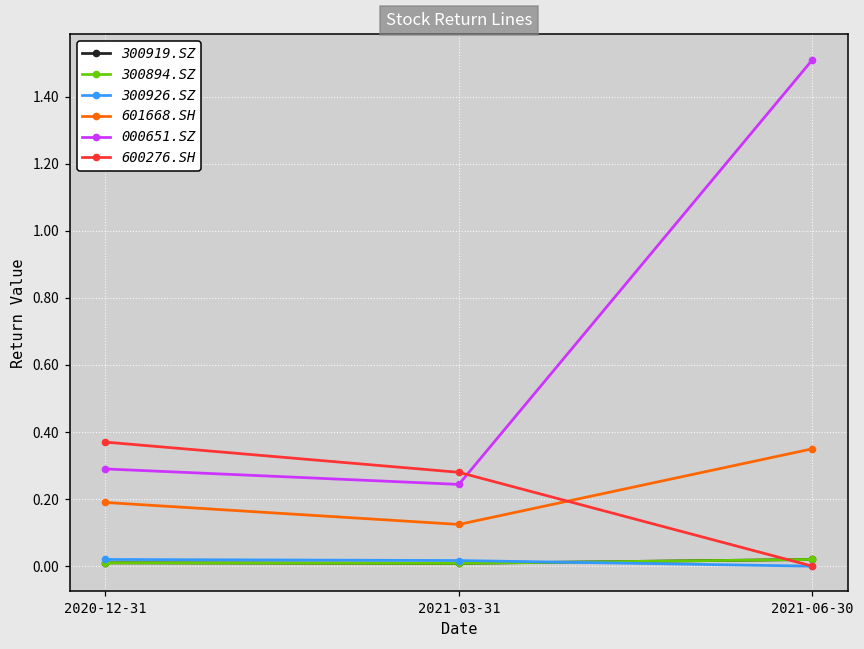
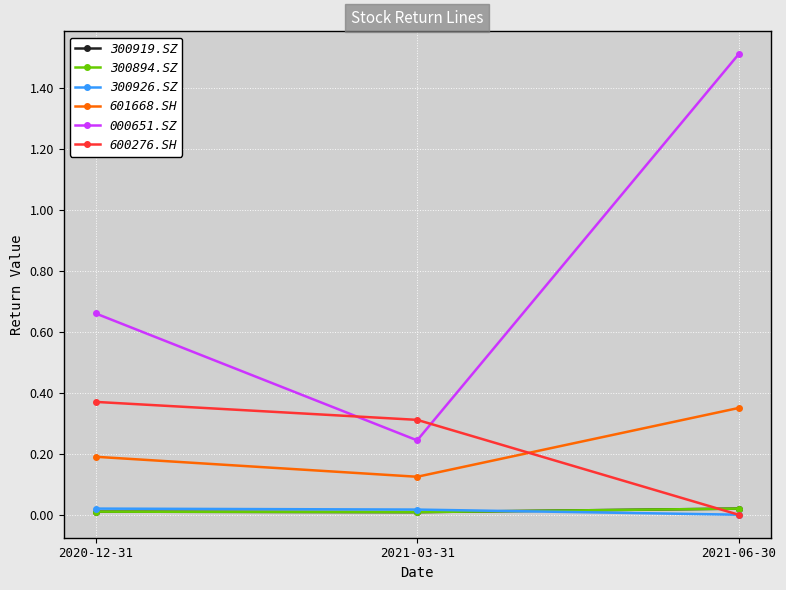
000651.SZ, 2020-12-31: 0.29 -> 0.66
600276.SH, 2021-03-31: 0.28 -> 0.31
